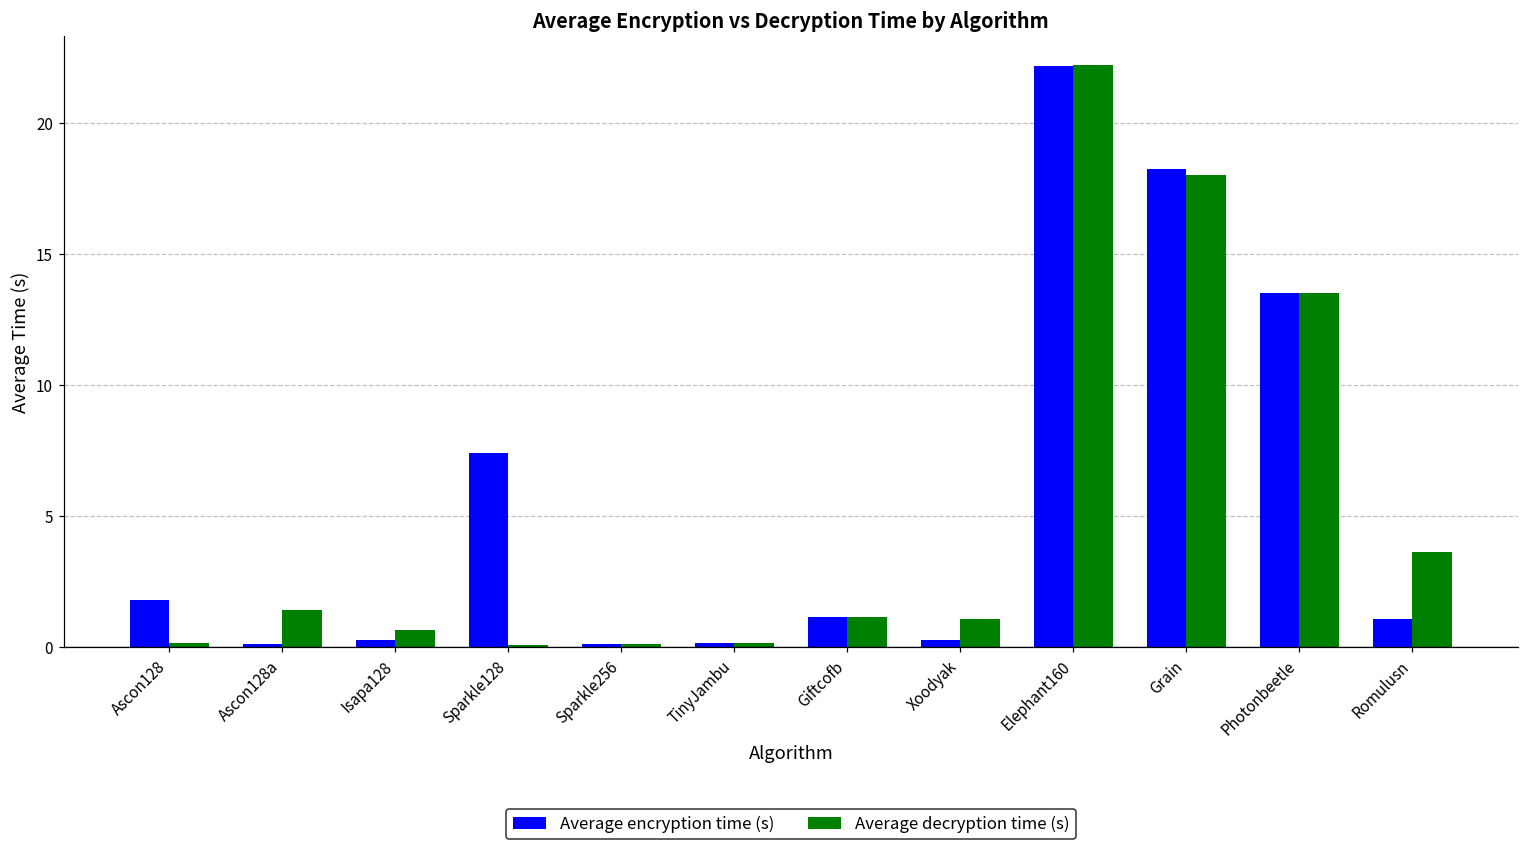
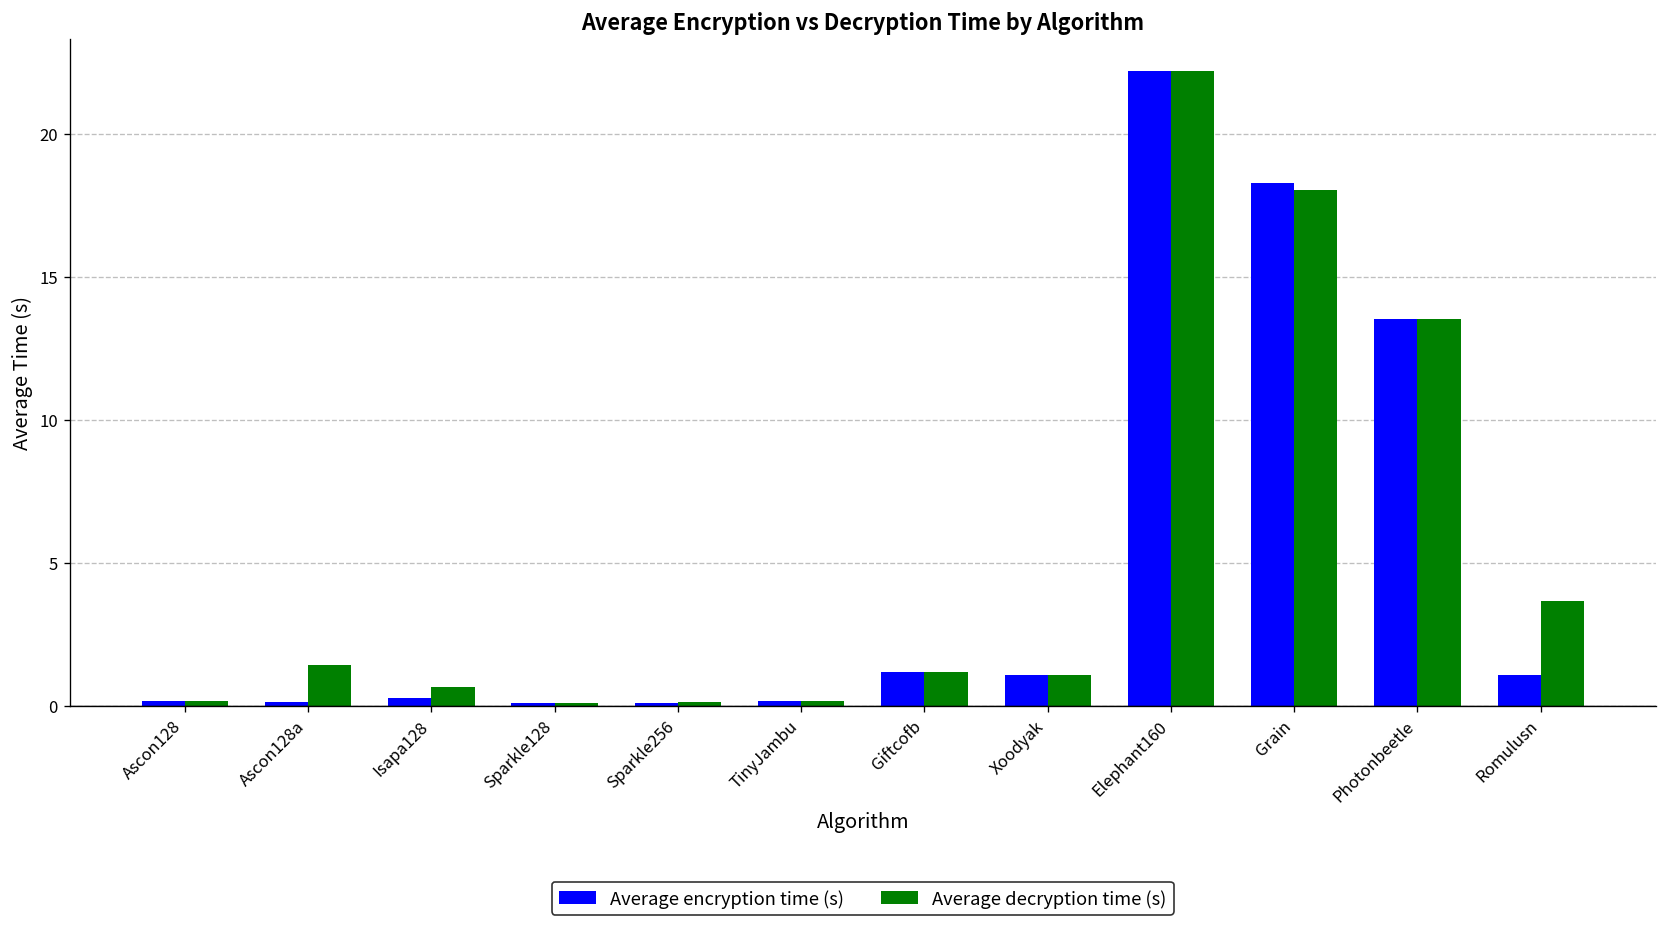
Average encryption time (s), Ascon128: 1.8 -> 0.2
Average encryption time (s), Sparkle128: 7.4 -> 0.1
Average encryption time (s), Xoodyak: 0.3 -> 1.1
